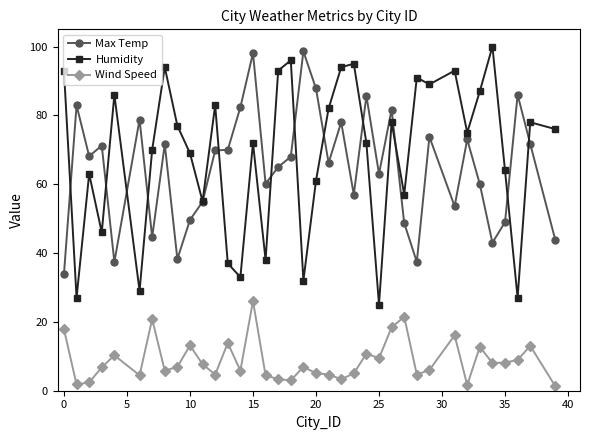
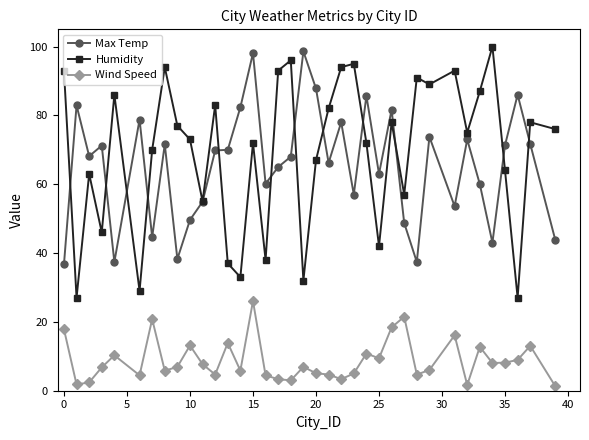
Max Temp, 0: 34 -> 37
Humidity, 10: 69 -> 73
Humidity, 20: 61 -> 67
Humidity, 25: 25 -> 42
Max Temp, 35: 49 -> 71
